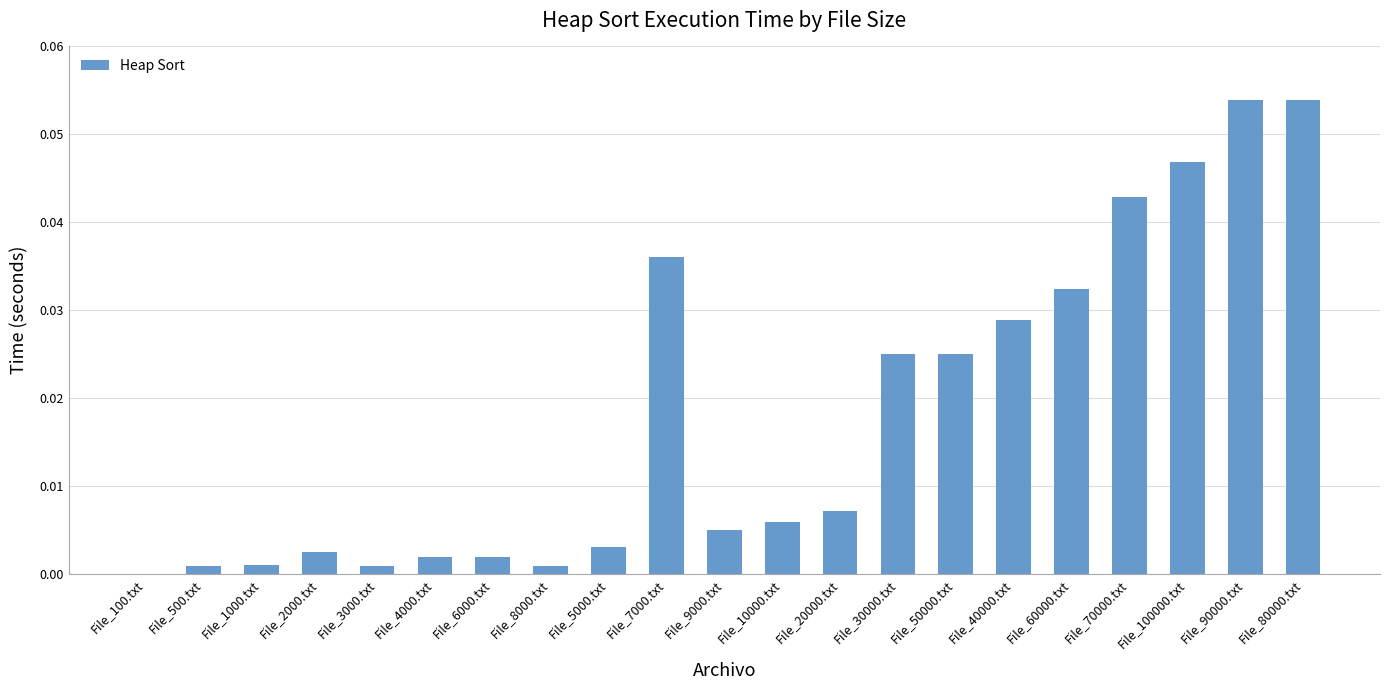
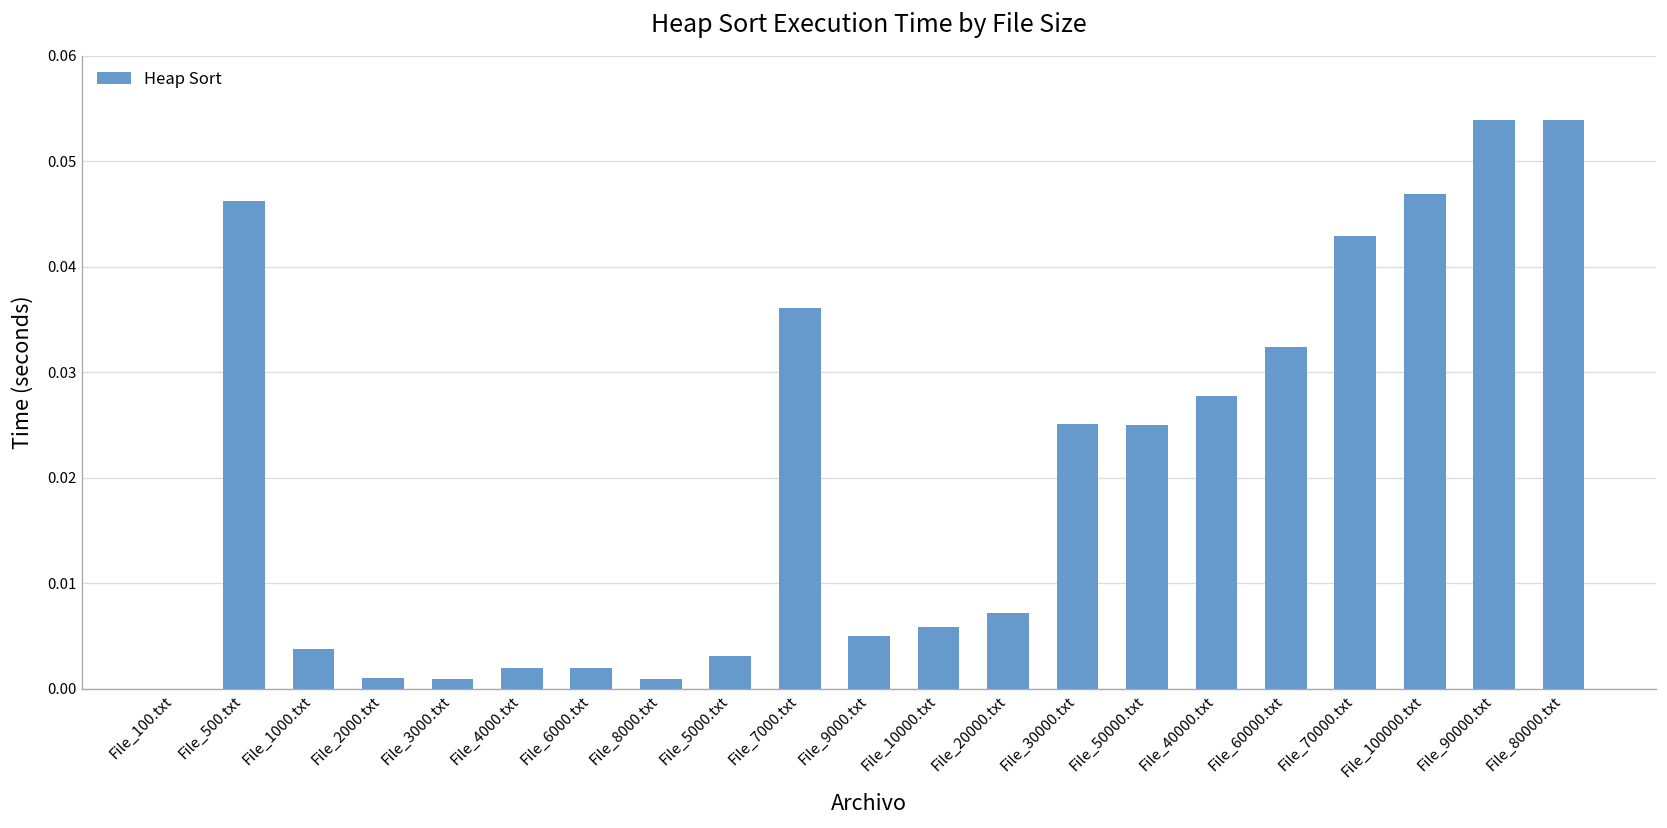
File_500.txt: 0.001 -> 0.046
File_1000.txt: 0.001 -> 0.004
File_2000.txt: 0.002 -> 0.001
File_40000.txt: 0.029 -> 0.028
